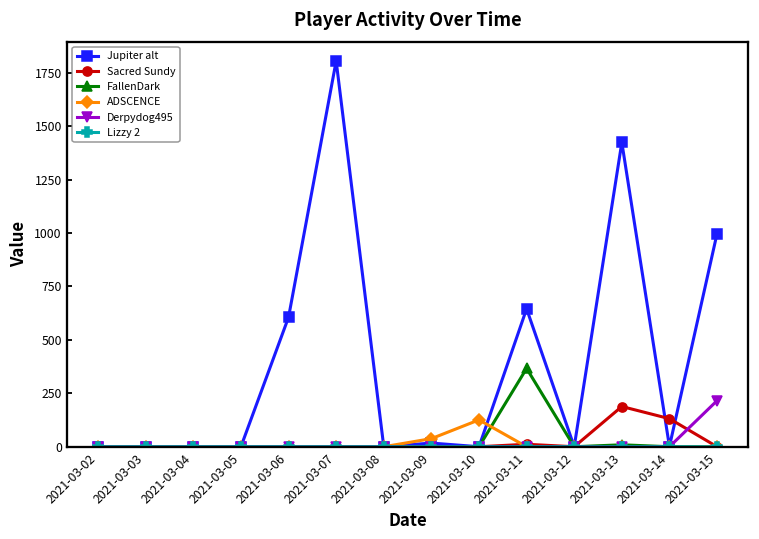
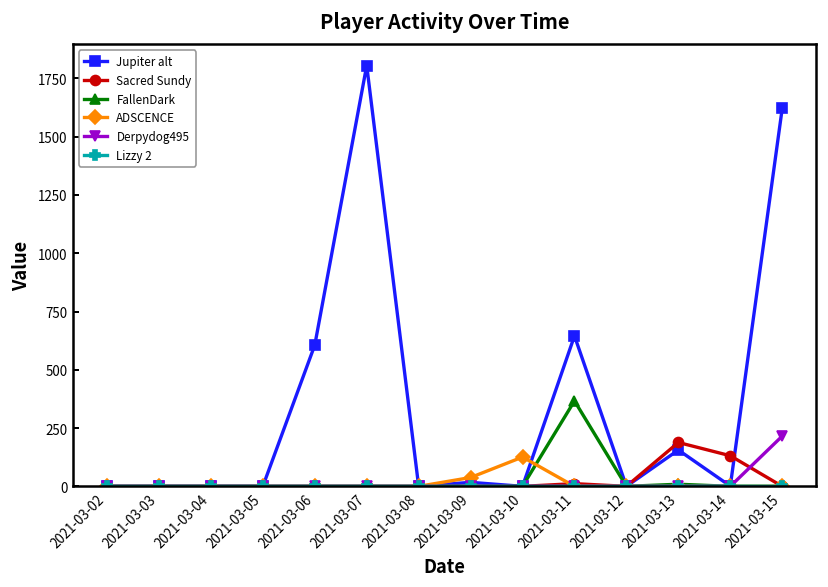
Jupiter alt, 2021-03-13: 1420 -> 160
Jupiter alt, 2021-03-15: 1000 -> 1620
